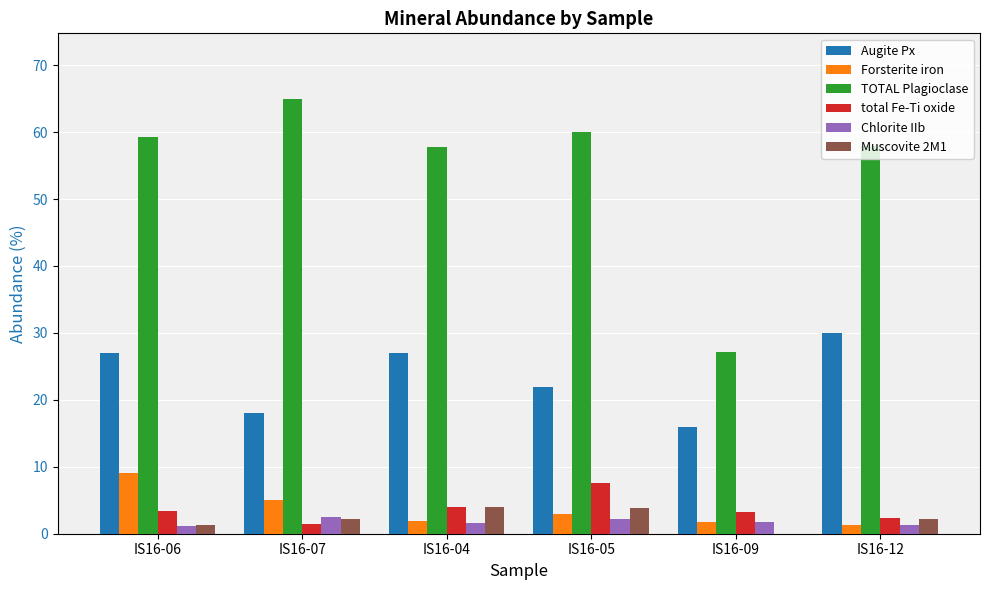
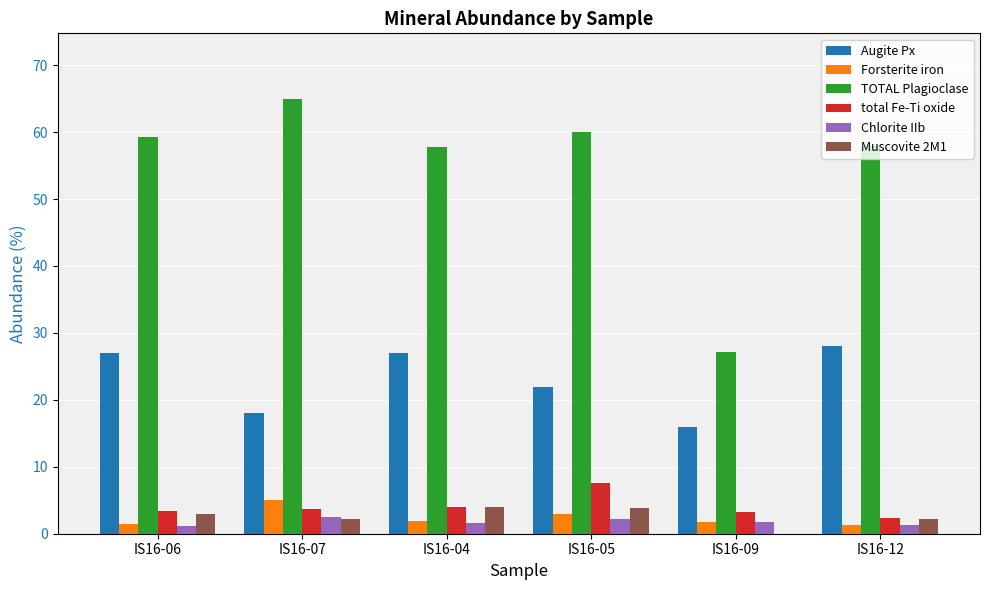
Forsterite iron, IS16-06: 9 -> 2
Muscovite 2M1, IS16-06: 1 -> 3
total Fe-Ti oxide, IS16-07: 1 -> 4
Augite Px, IS16-12: 30 -> 28
